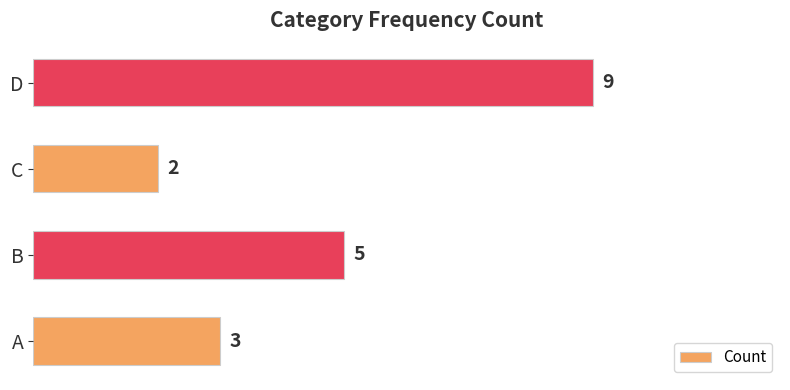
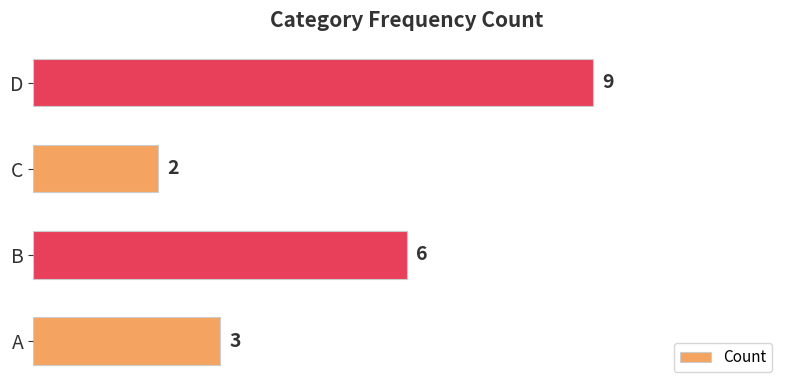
B: 5 -> 6
